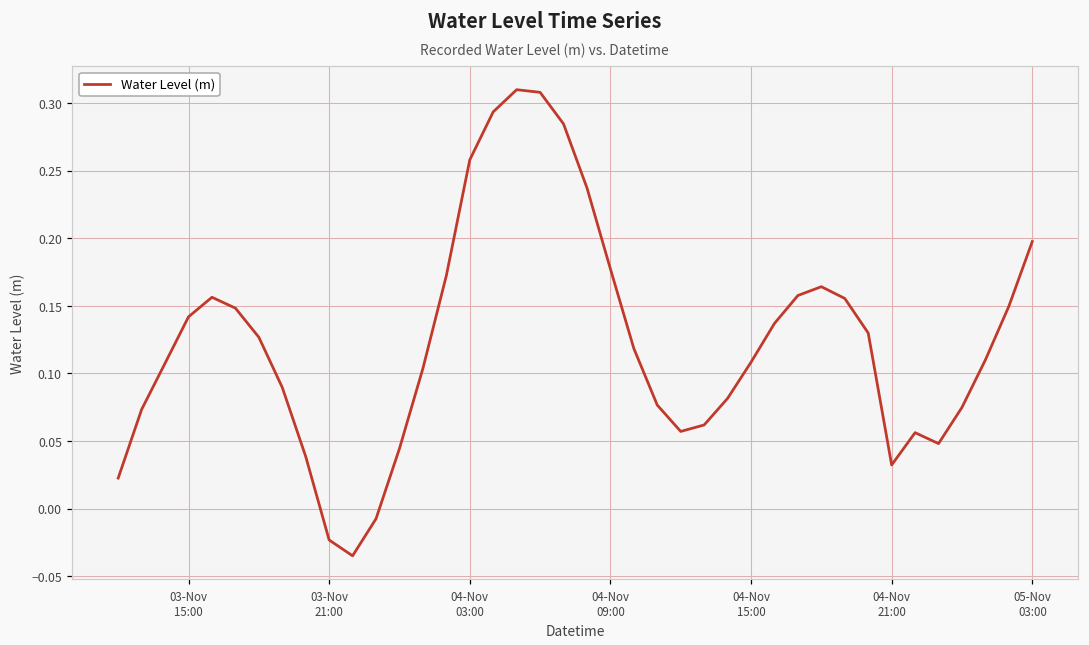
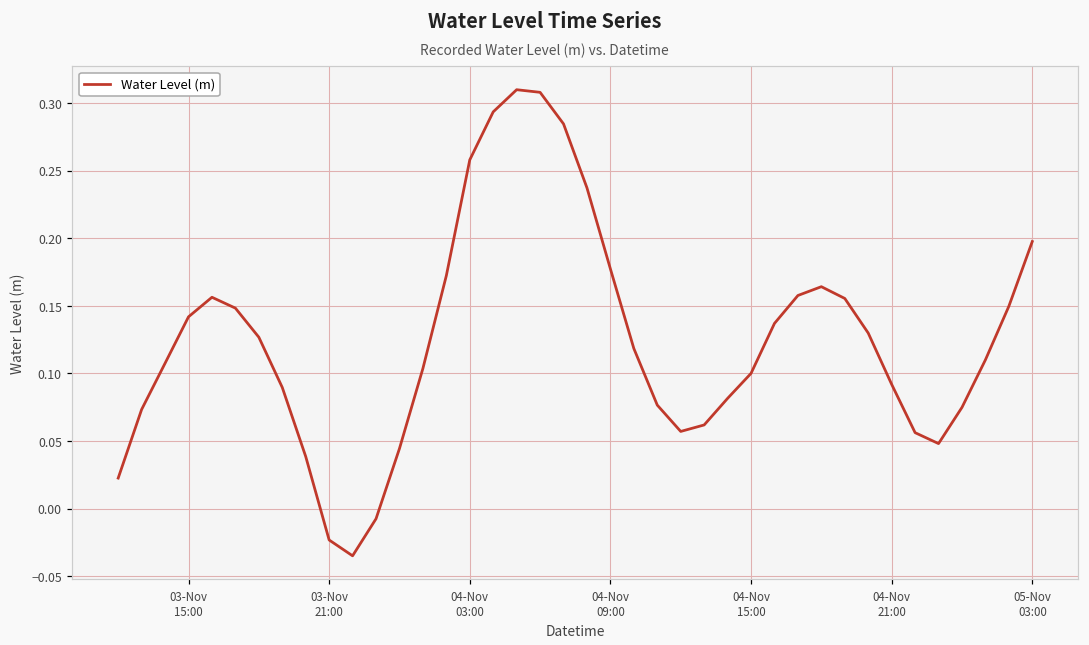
04-Nov 15:00: 0.108 -> 0.100
04-Nov 21:00: 0.032 -> 0.092
